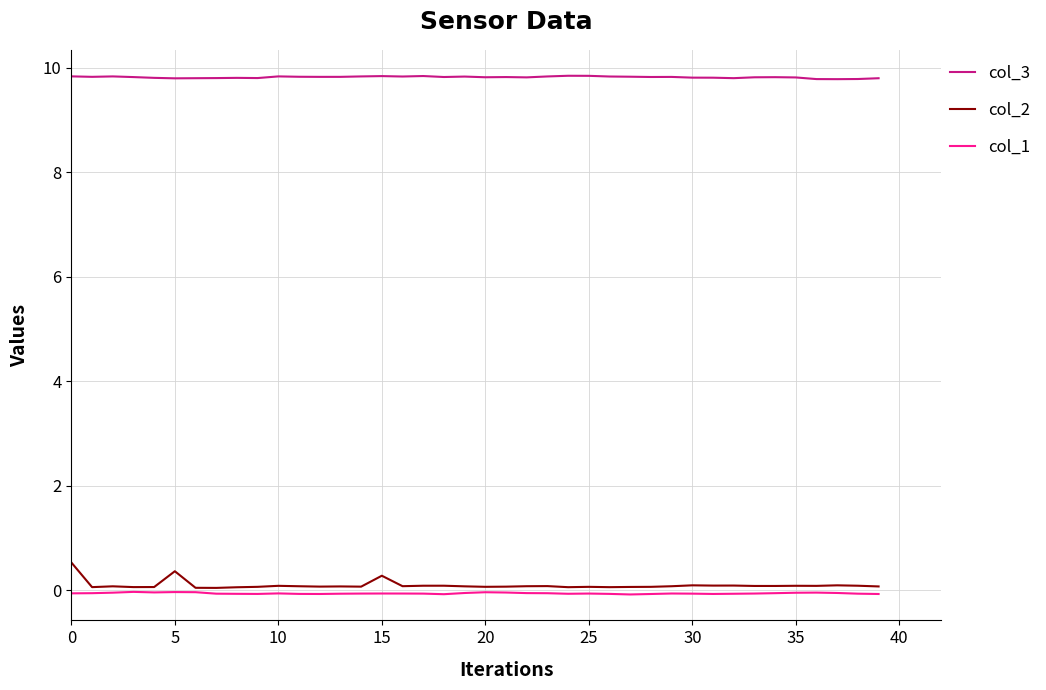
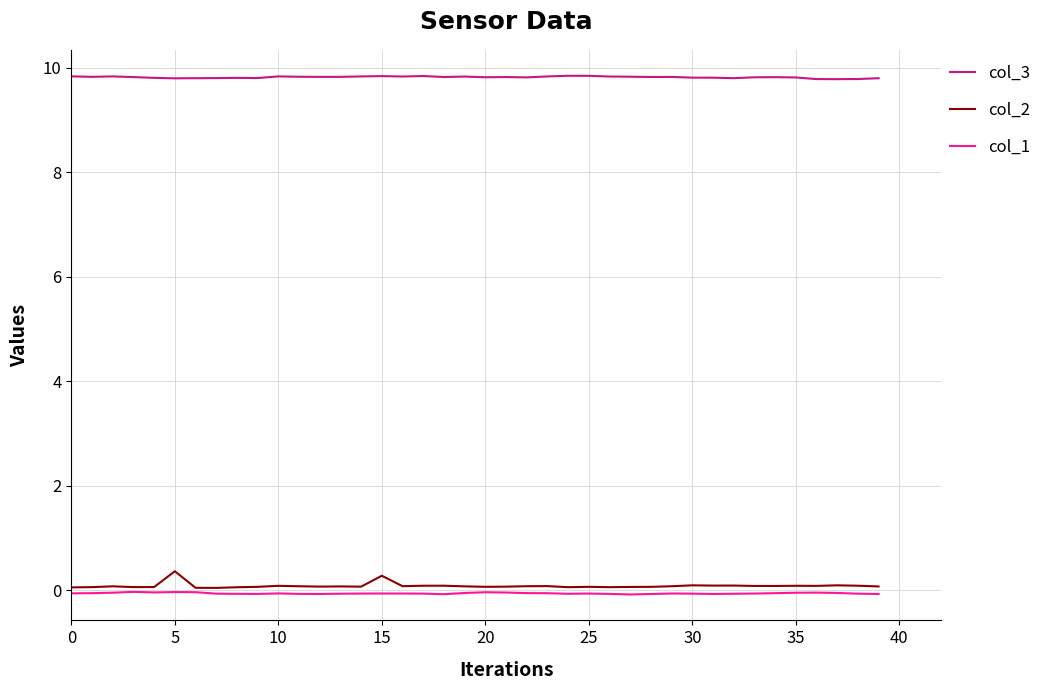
col_2, 0: 0.5 -> 0.1
